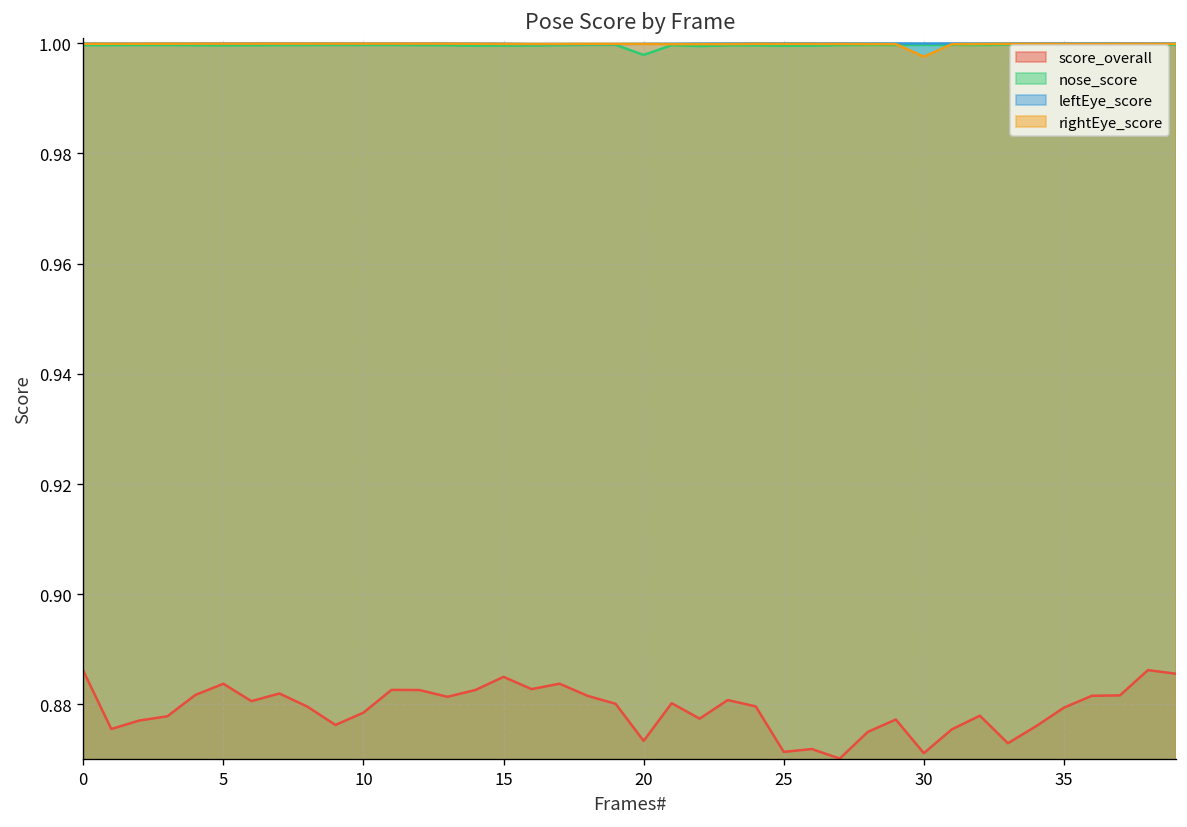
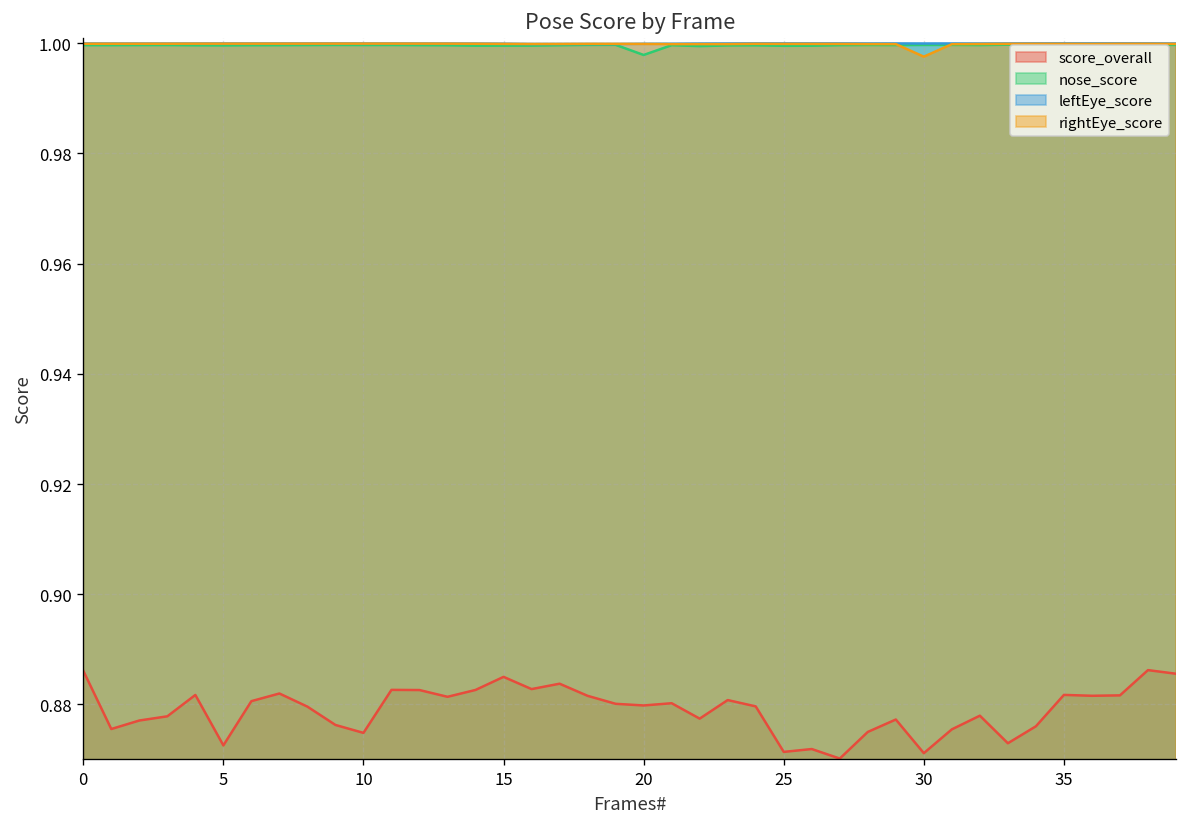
score_overall, 5: 0.884 -> 0.873
score_overall, 10: 0.878 -> 0.875
score_overall, 20: 0.873 -> 0.880
score_overall, 35: 0.879 -> 0.882
